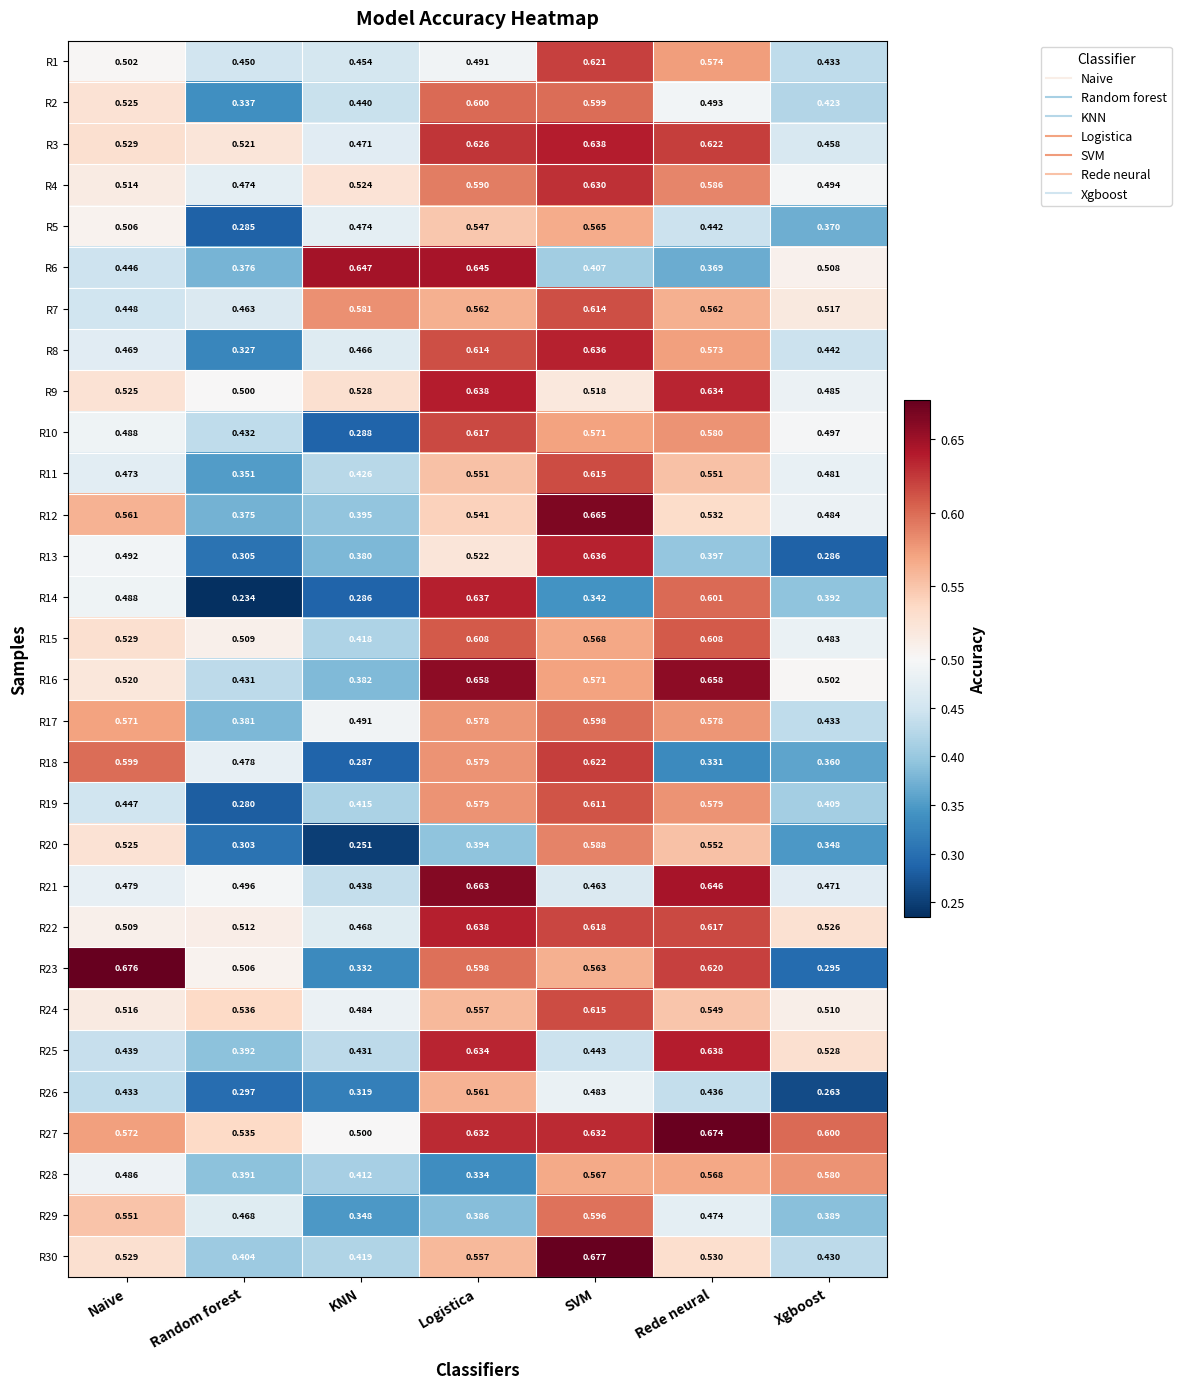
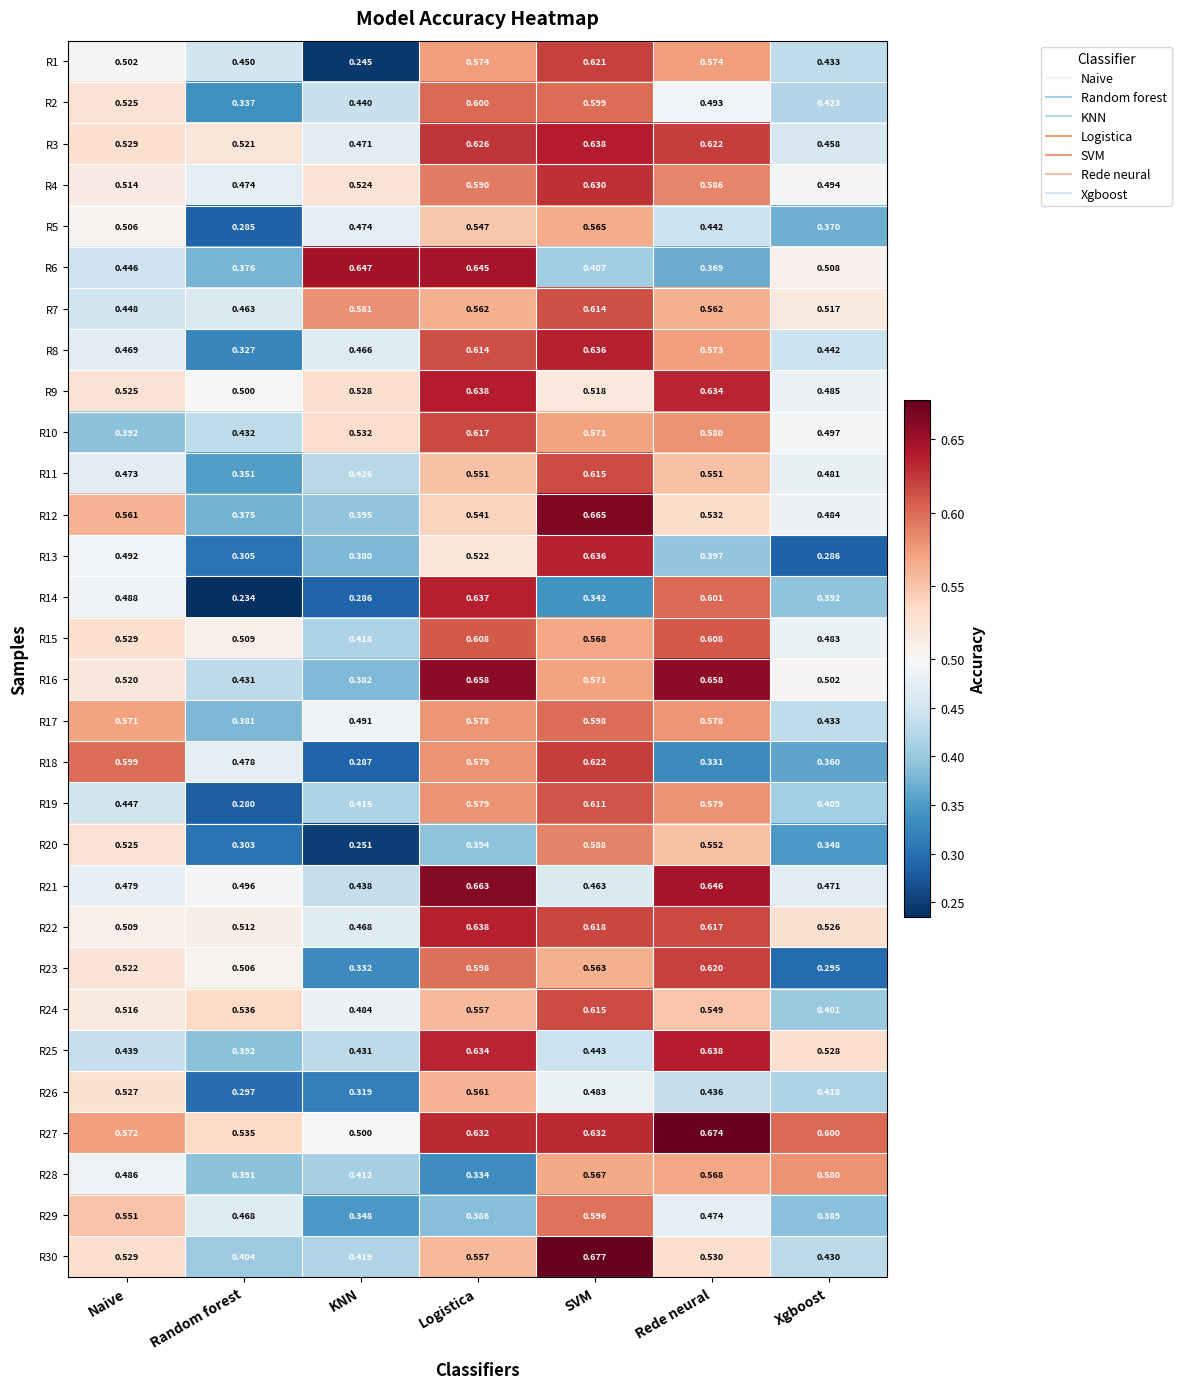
R1, KNN: 0.454 -> 0.245
R1, Logistica: 0.491 -> 0.574
R10, Naive: 0.488 -> 0.392
R10, KNN: 0.288 -> 0.532
R23, Naive: 0.676 -> 0.522
R24, Xgboost: 0.510 -> 0.401
R26, Naive: 0.433 -> 0.527
R26, Xgboost: 0.263 -> 0.418
